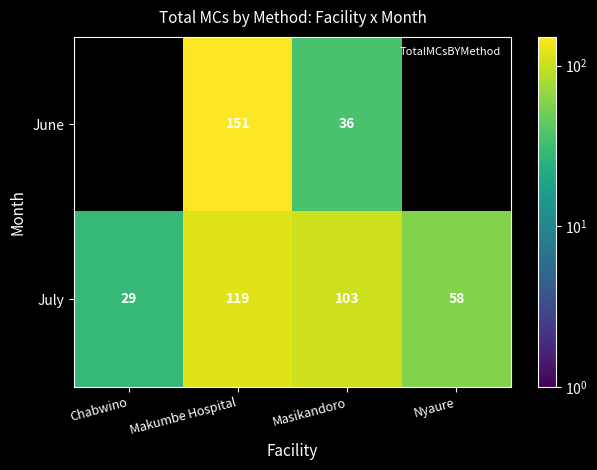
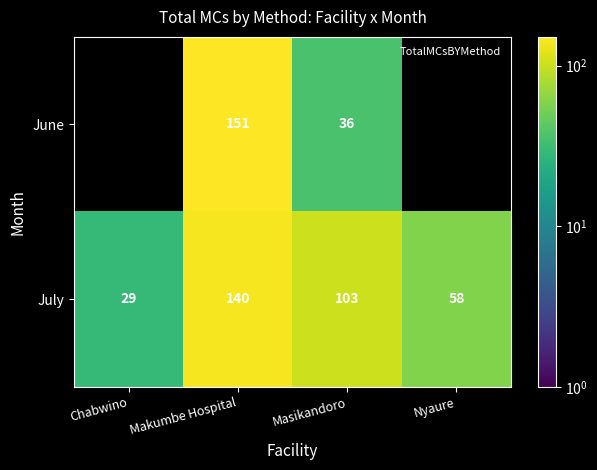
July, Makumbe Hospital: 119 -> 140
